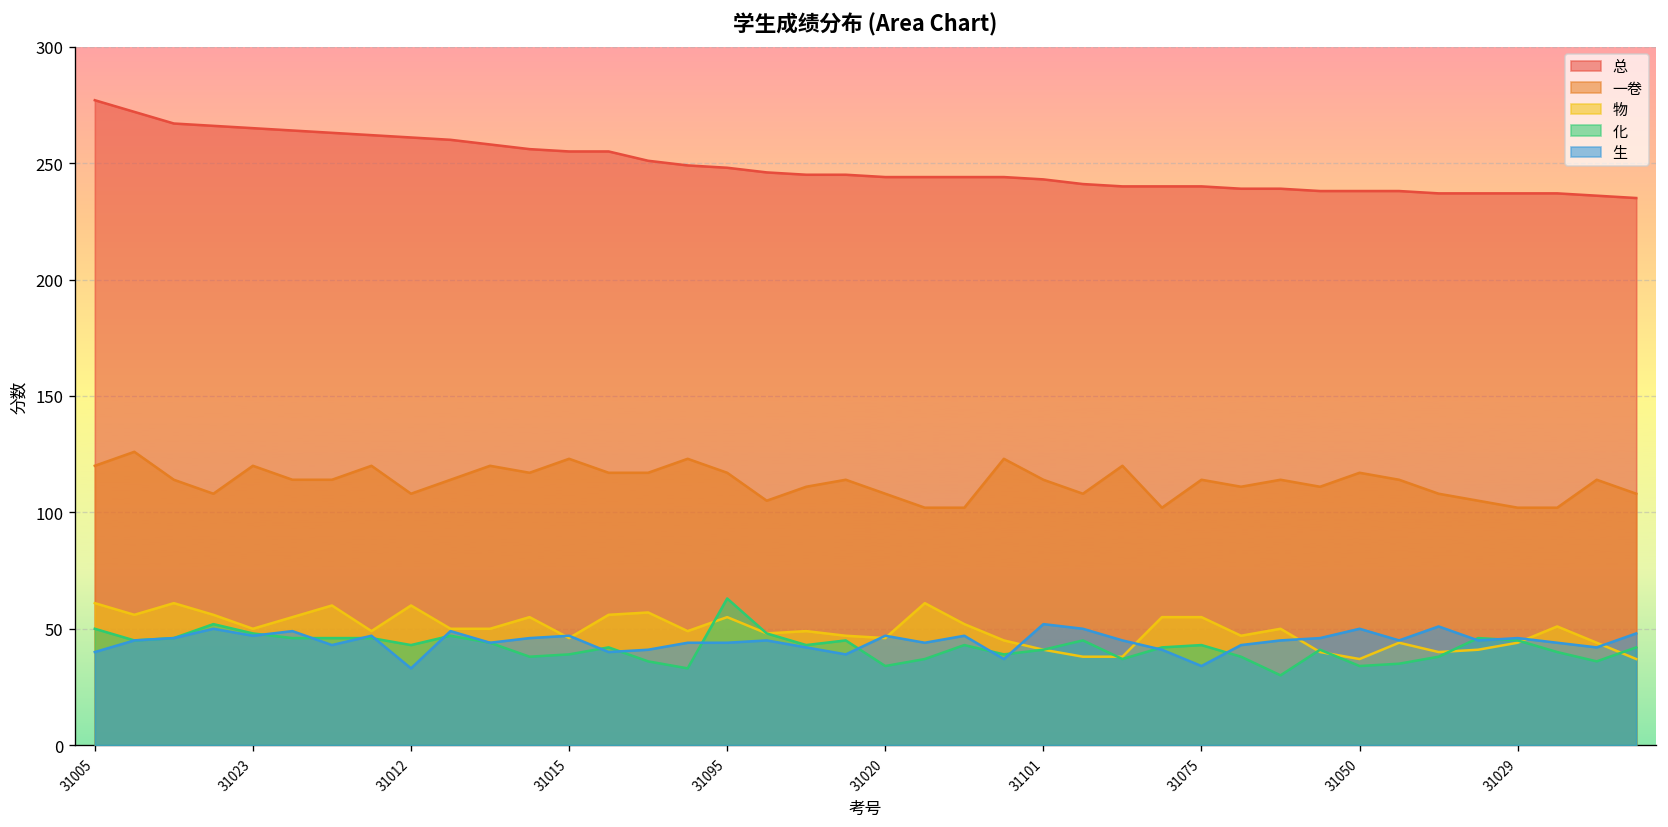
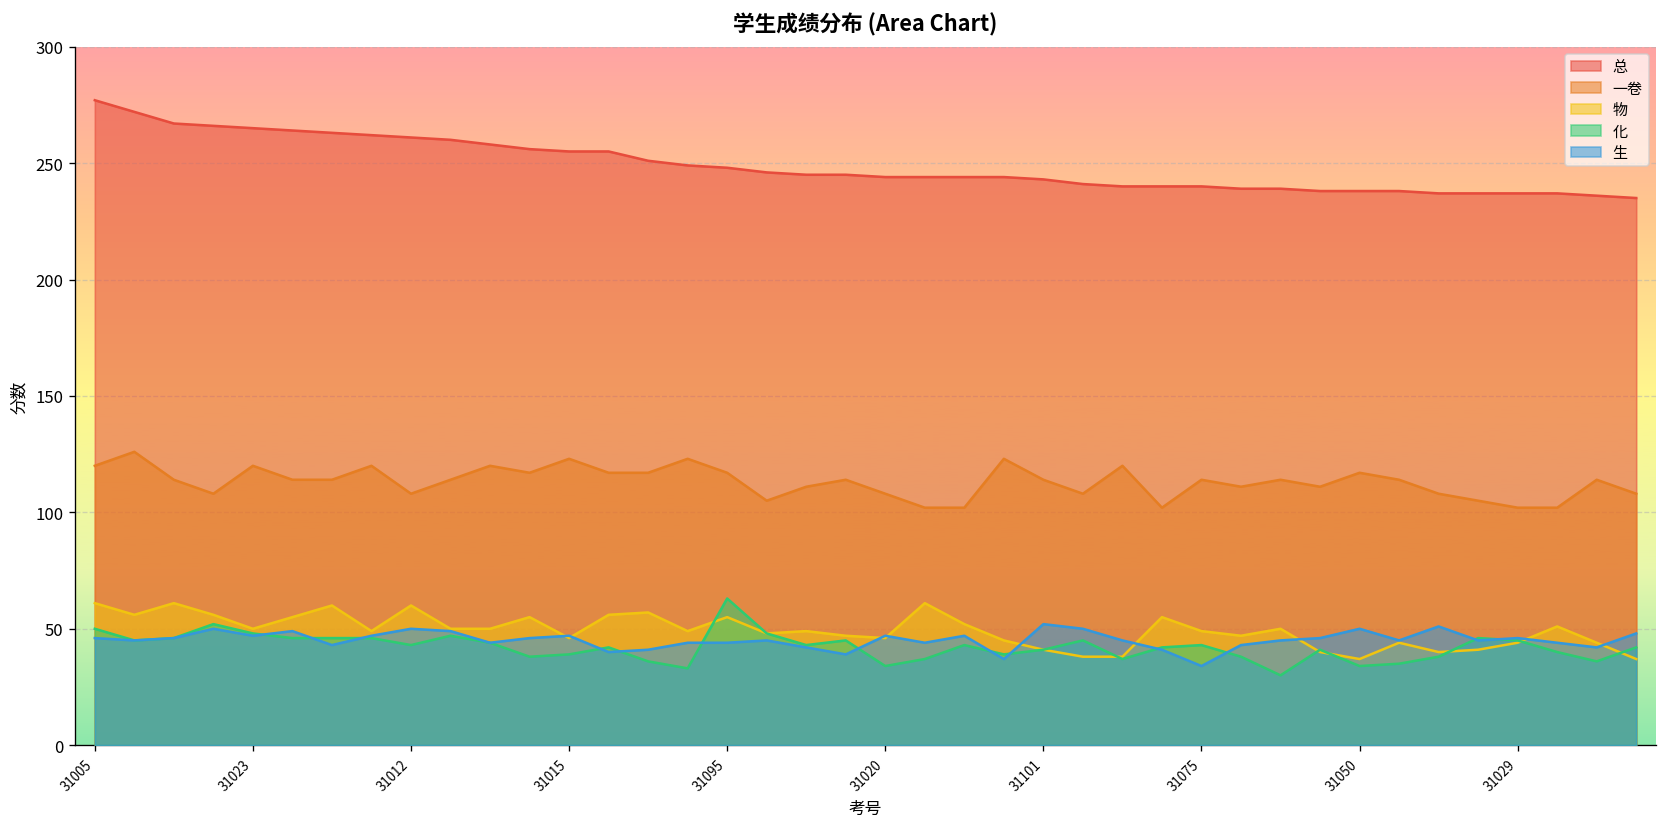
生, 31005: 40 -> 46
生, 31012: 33 -> 50
物, 31075: 55 -> 49
